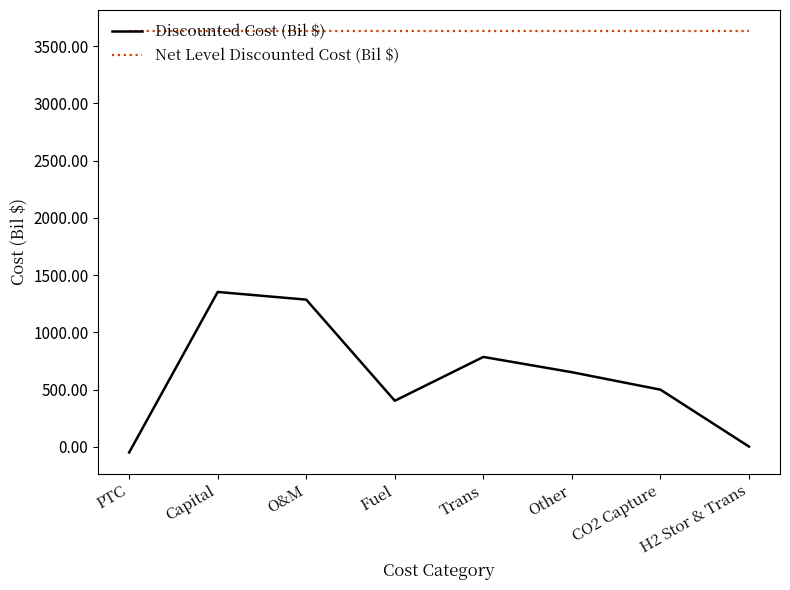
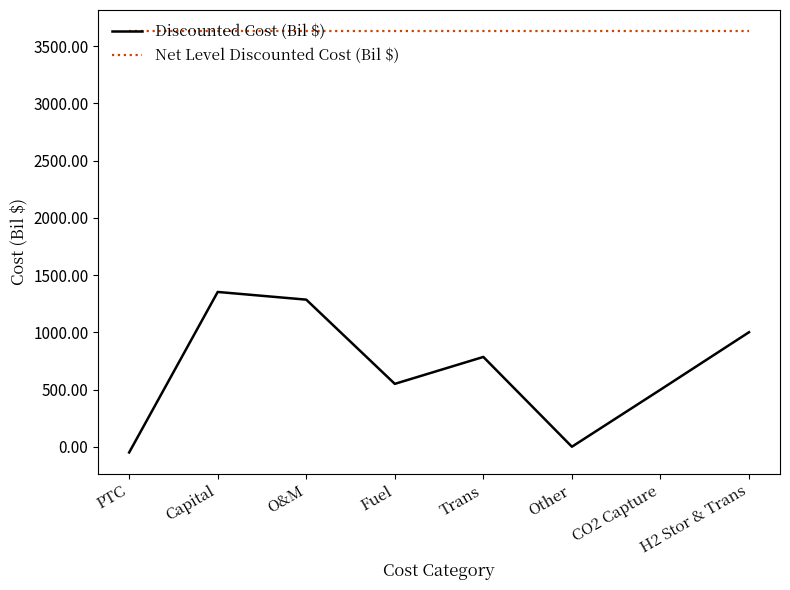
Discounted Cost (Bil $), Fuel: 400 -> 550
Discounted Cost (Bil $), Other: 650 -> 0
Discounted Cost (Bil $), H2 Stor & Trans: 0 -> 1000
